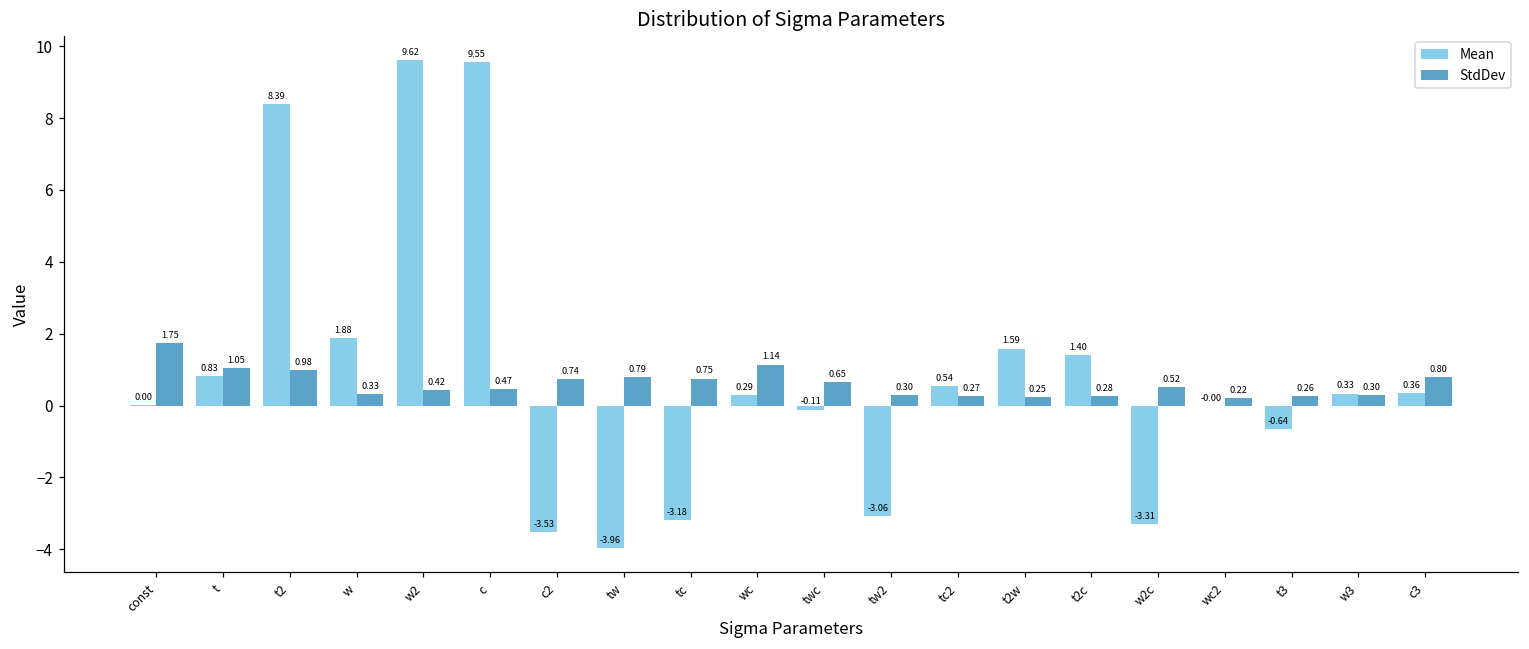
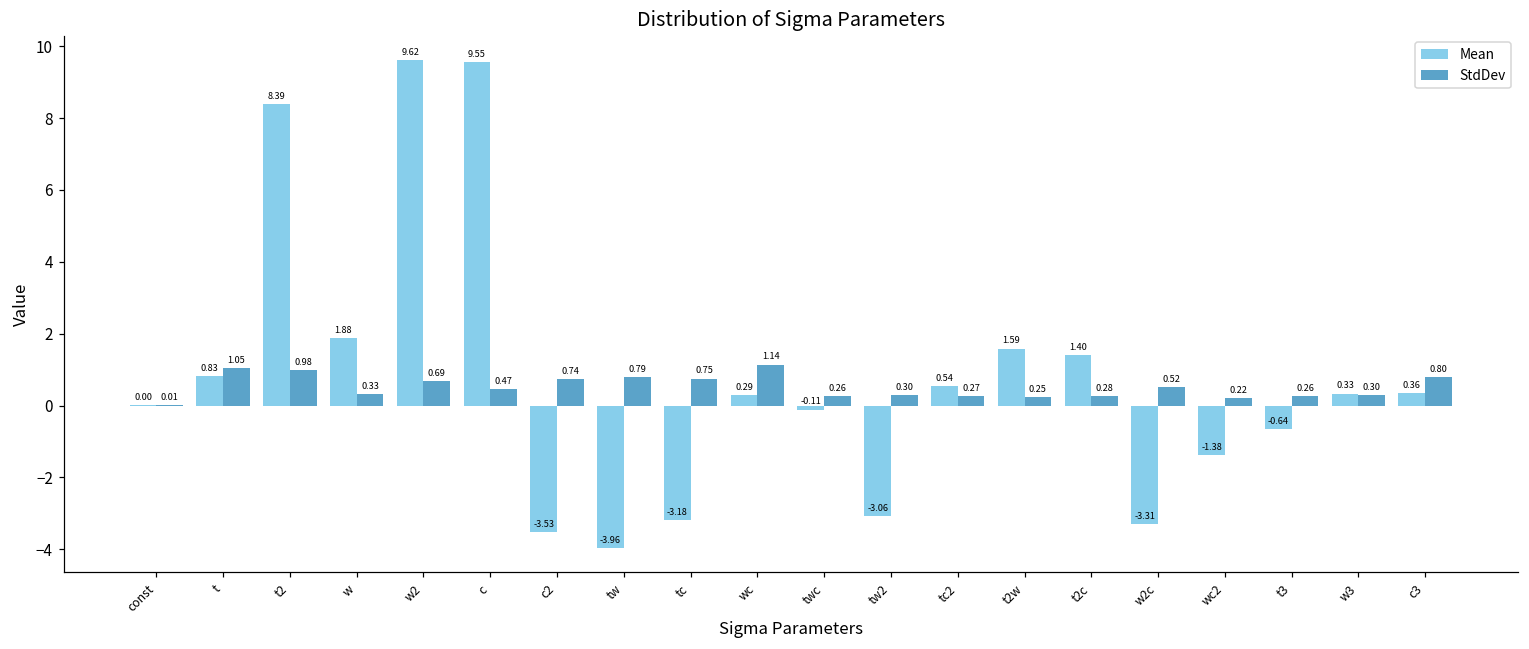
StdDev, const: 1.75 -> 0.01
StdDev, w2: 0.42 -> 0.69
StdDev, twc: 0.65 -> 0.26
Mean, wc2: -0.00 -> -1.38
